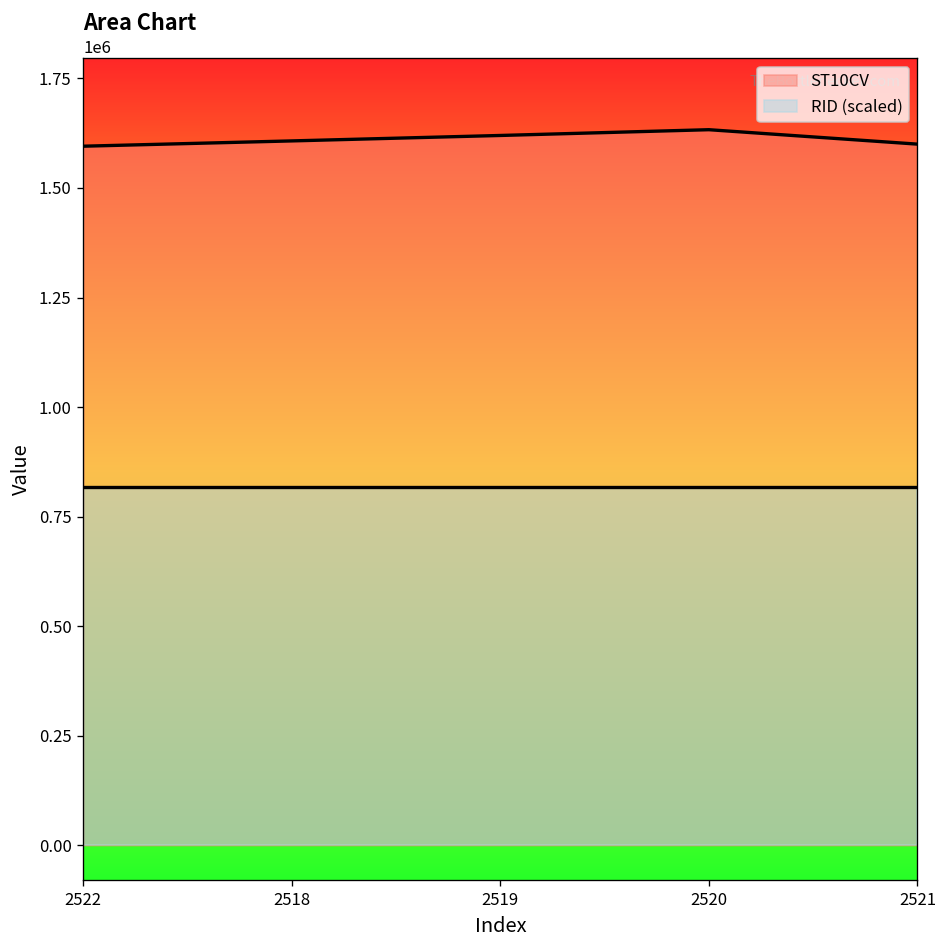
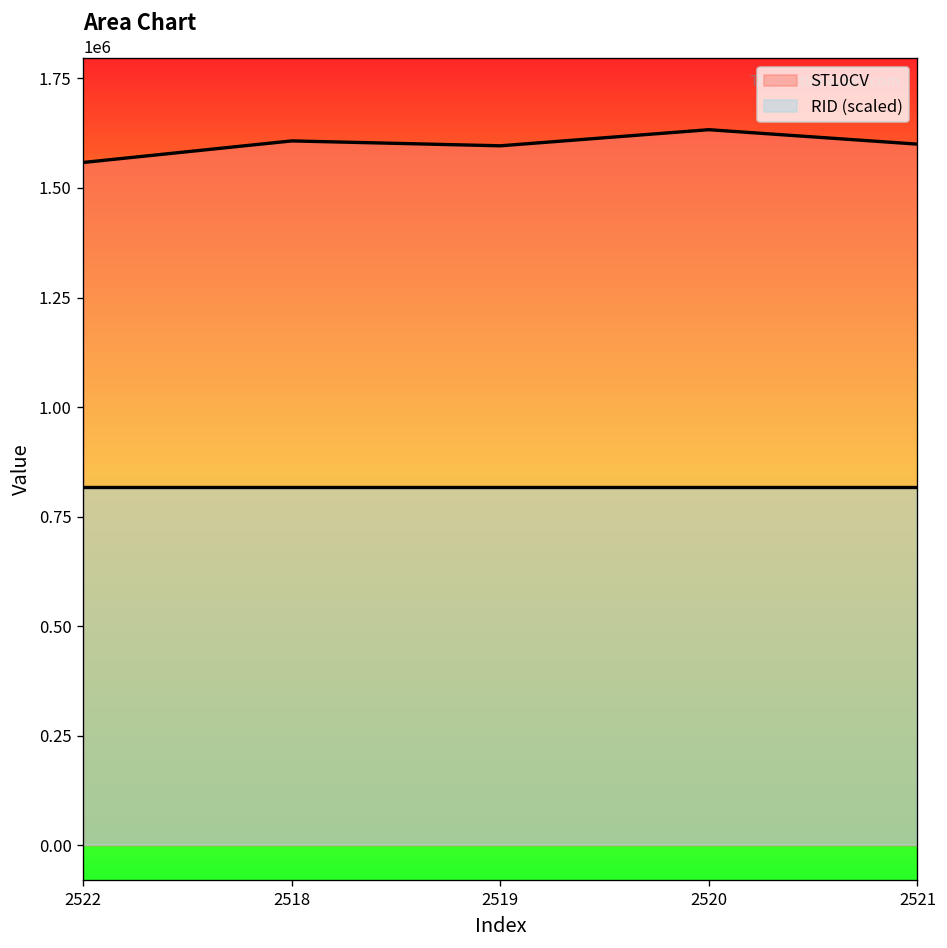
ST10CV, 2522: 1600000 -> 1560000
ST10CV, 2519: 1620000 -> 1600000
